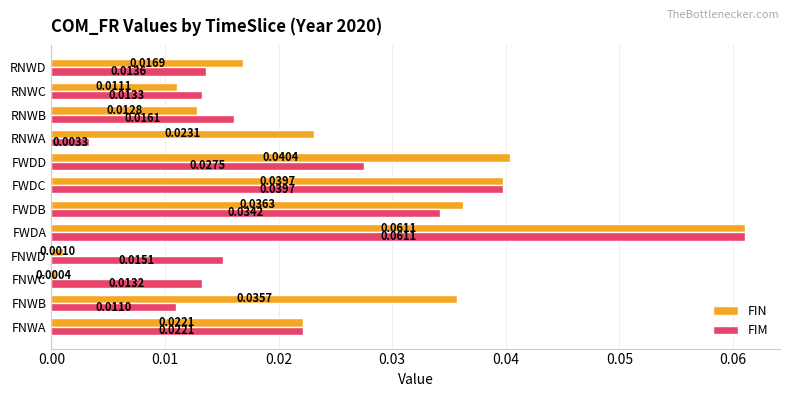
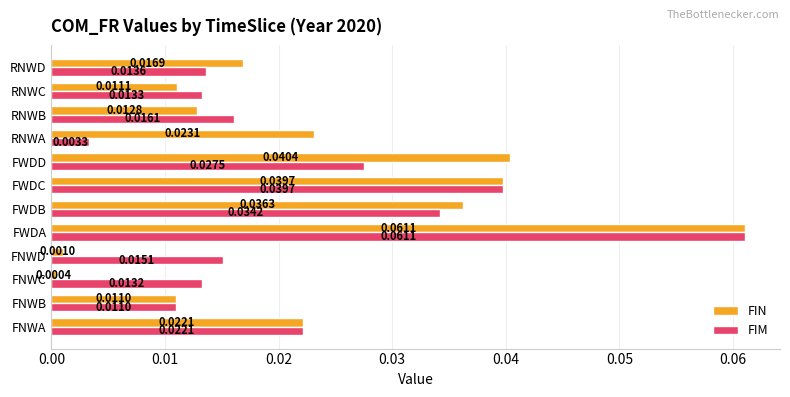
FIN, FNWB: 0.0357 -> 0.0110
